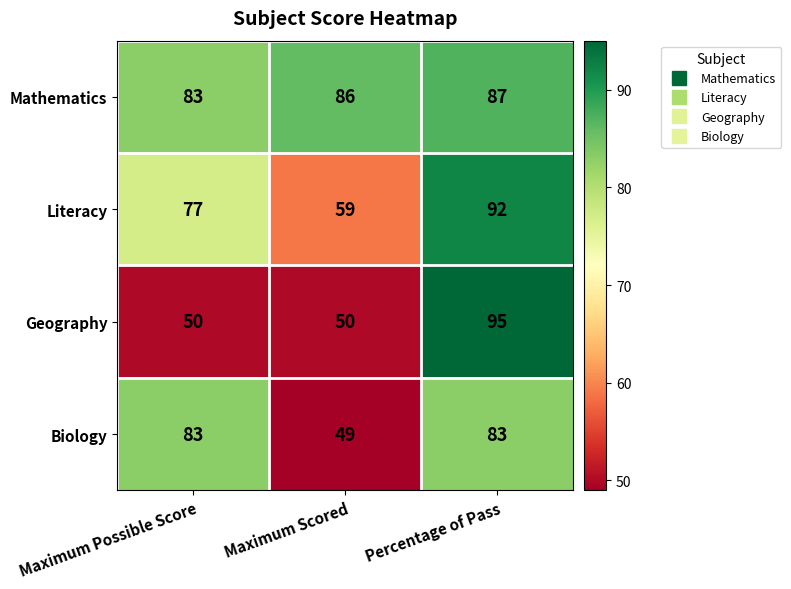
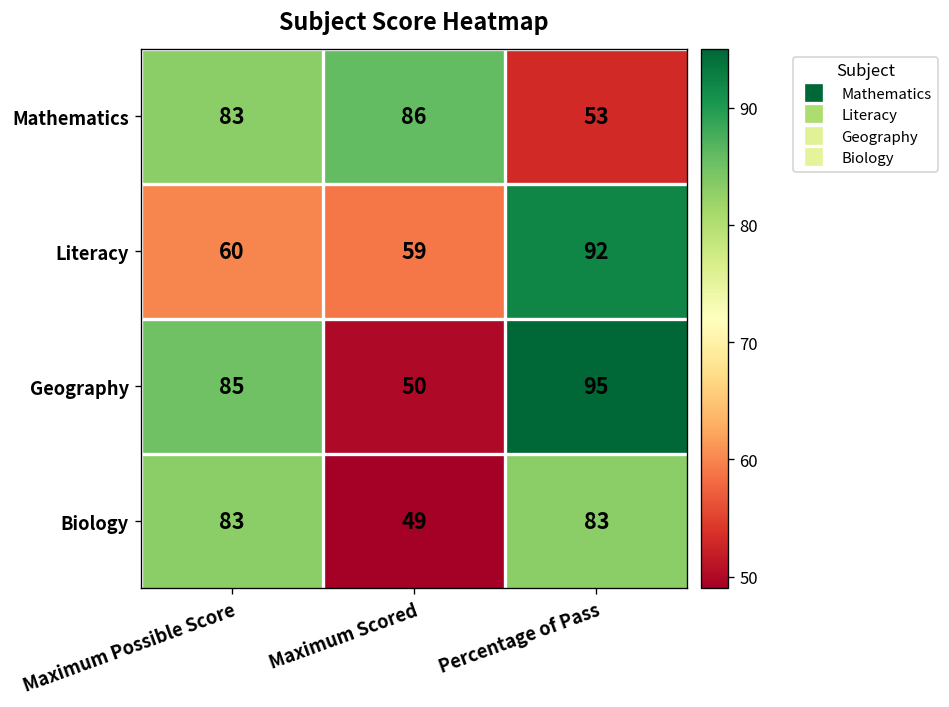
Mathematics, Percentage of Pass: 87 -> 53
Literacy, Maximum Possible Score: 77 -> 60
Geography, Maximum Possible Score: 50 -> 85
